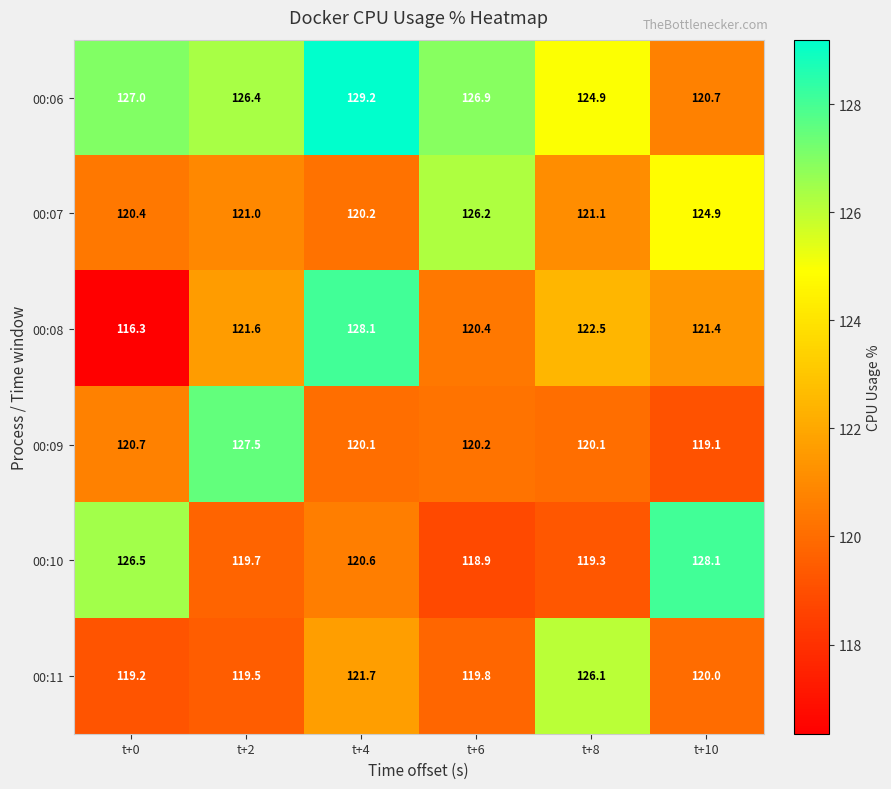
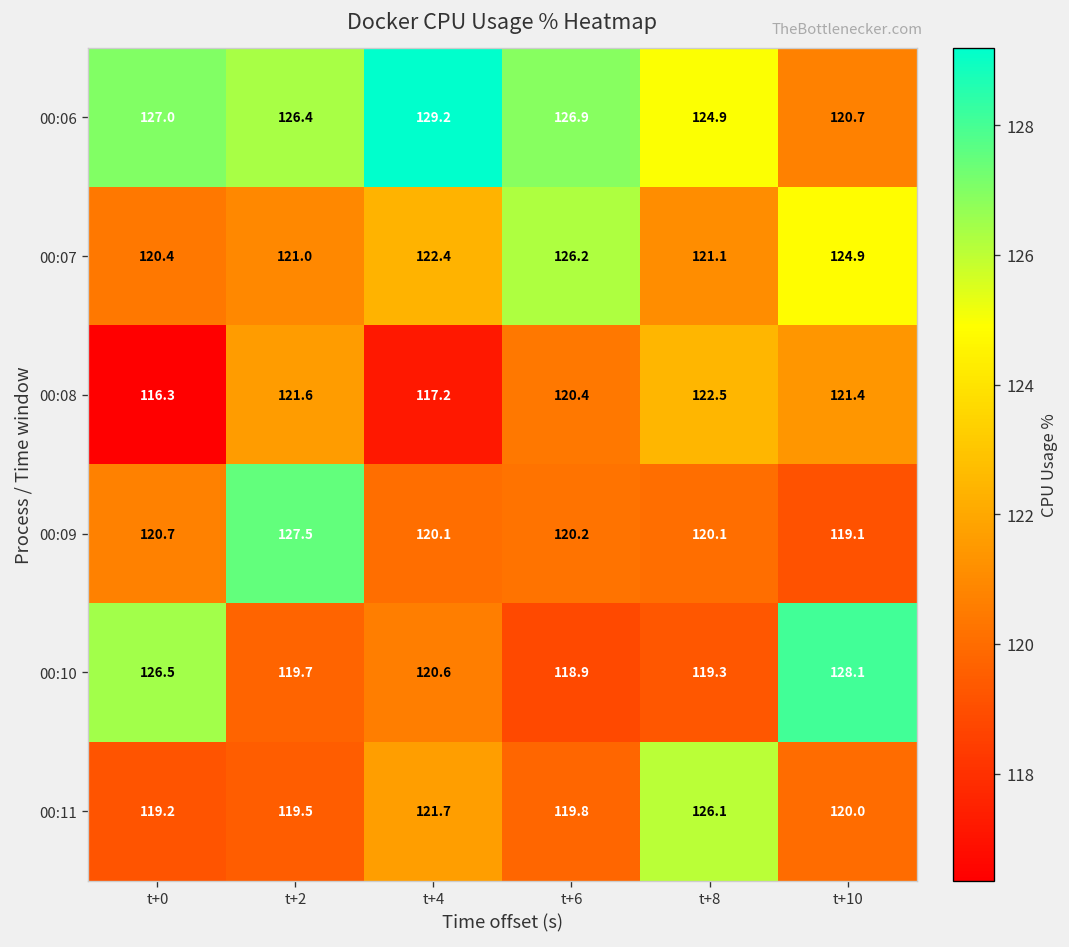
00:07, t+4: 120.2 -> 122.4
00:08, t+4: 128.1 -> 117.2
